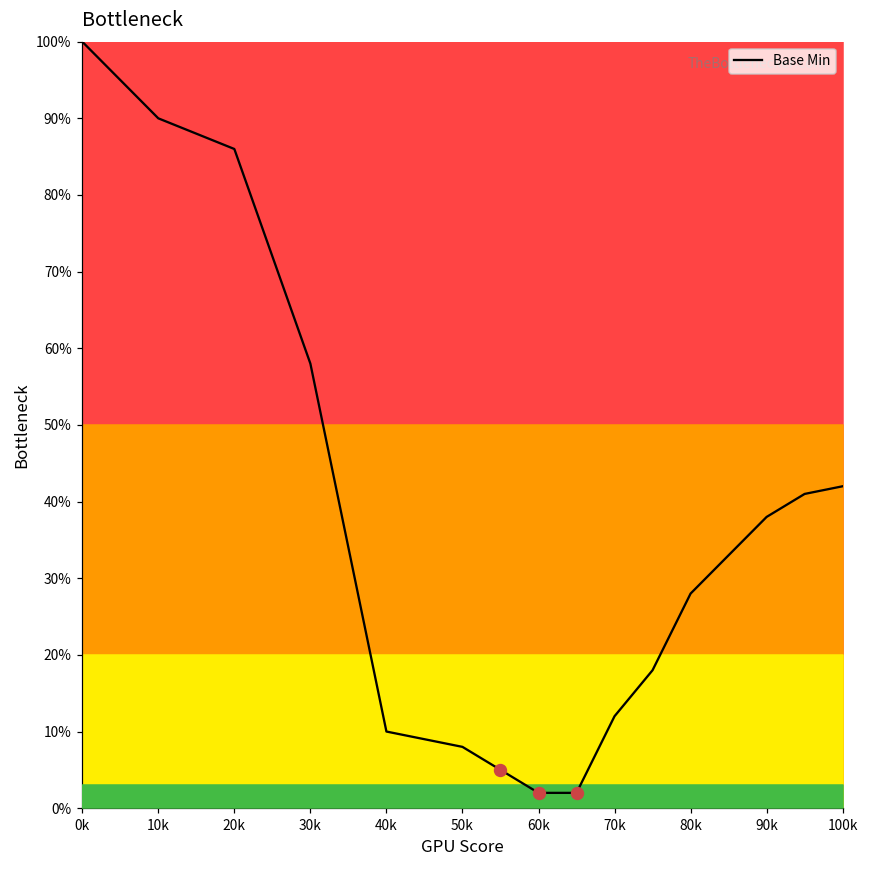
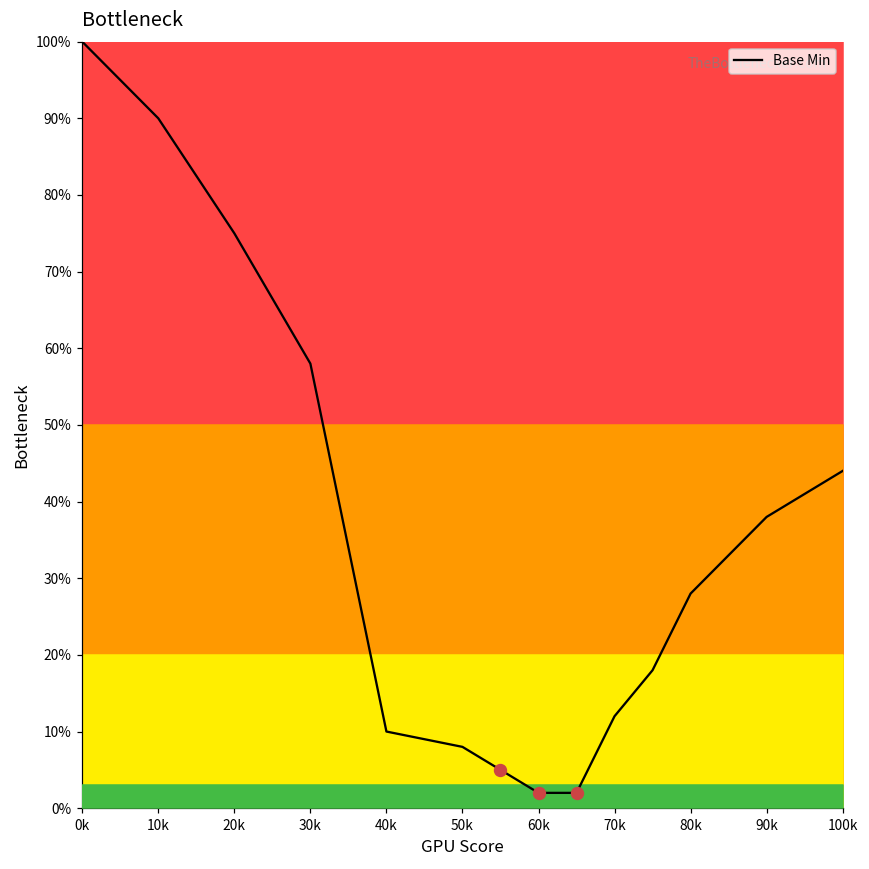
Base Min, 20k: 86% -> 75%
Base Min, 100k: 42% -> 44%
